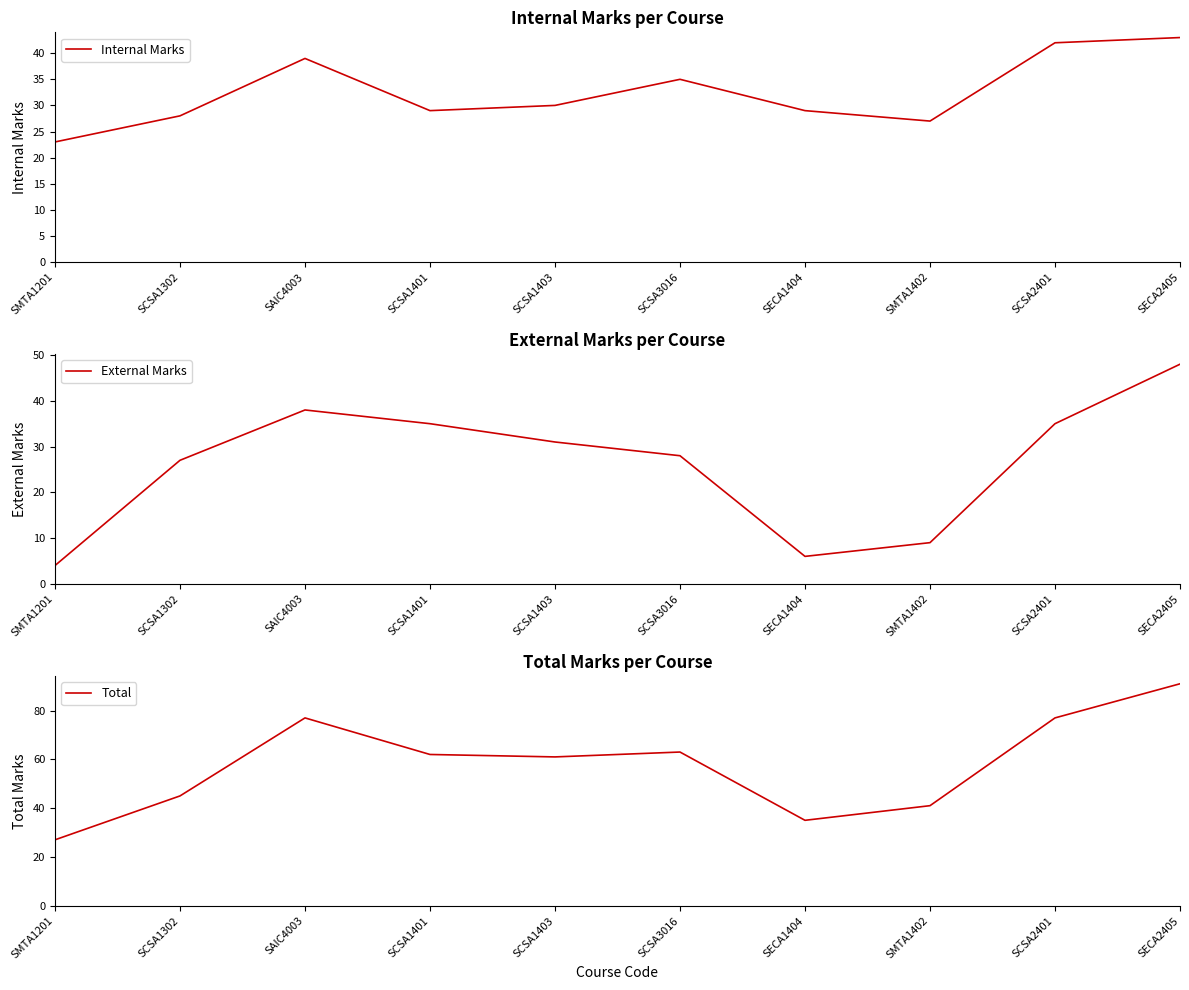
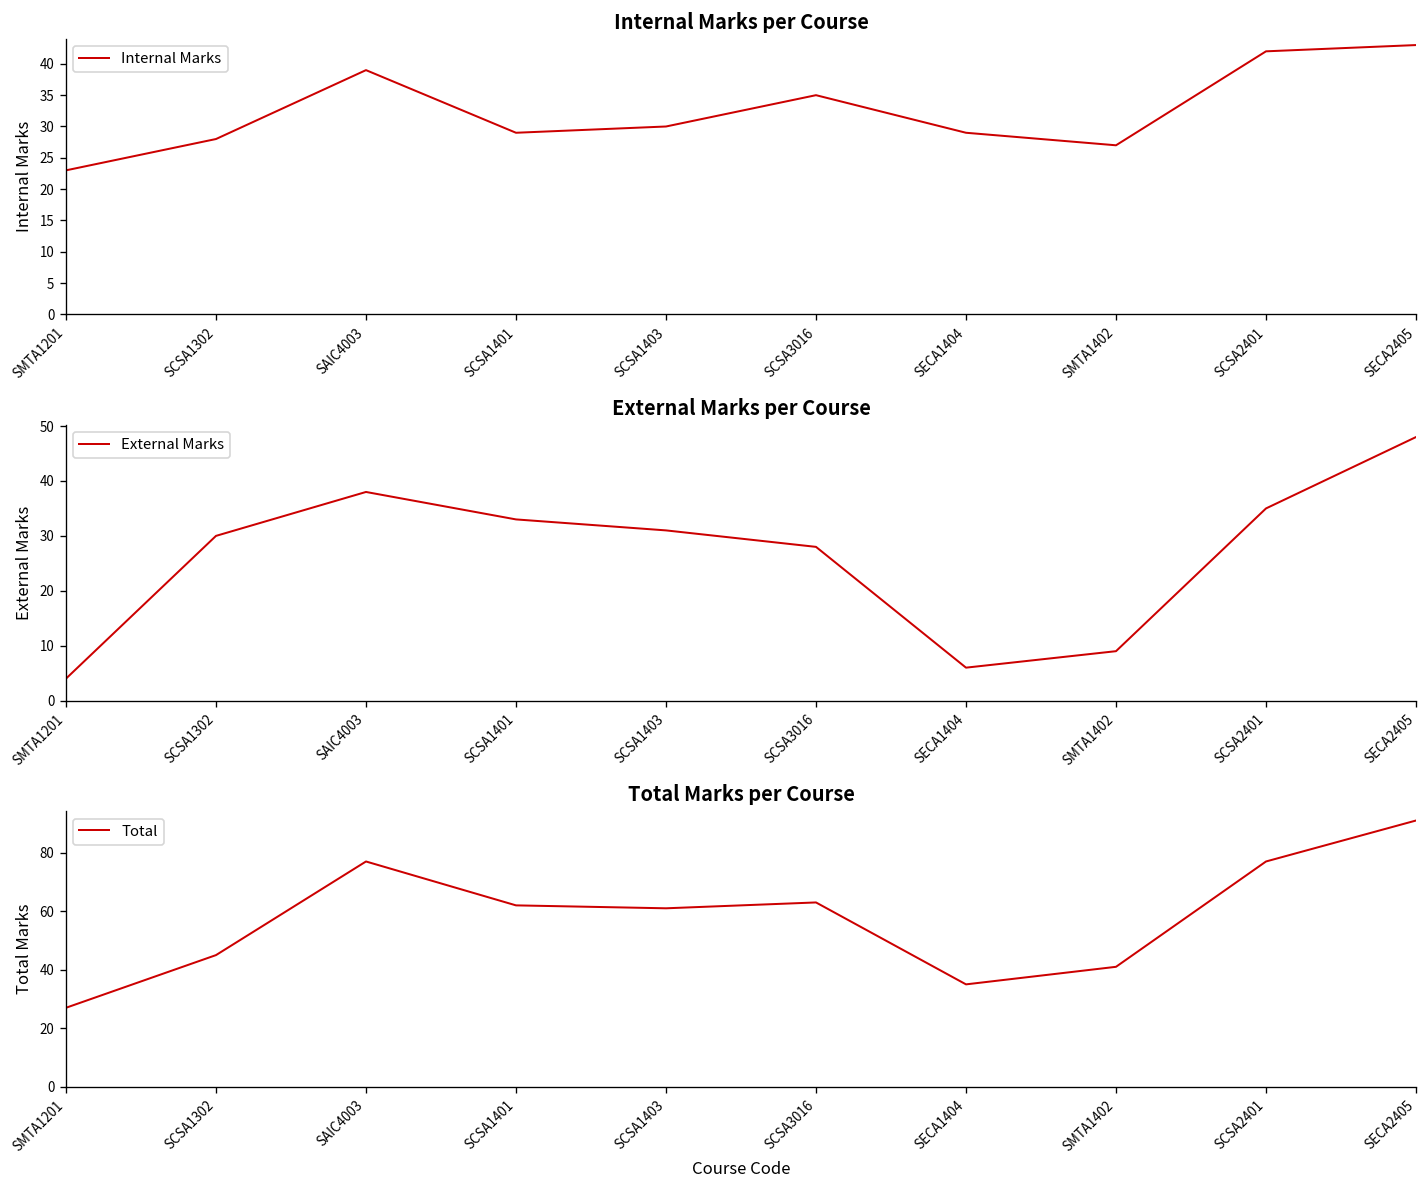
External Marks per Course, SCSA1302: 27 -> 30
External Marks per Course, SCSA1401: 35 -> 33
